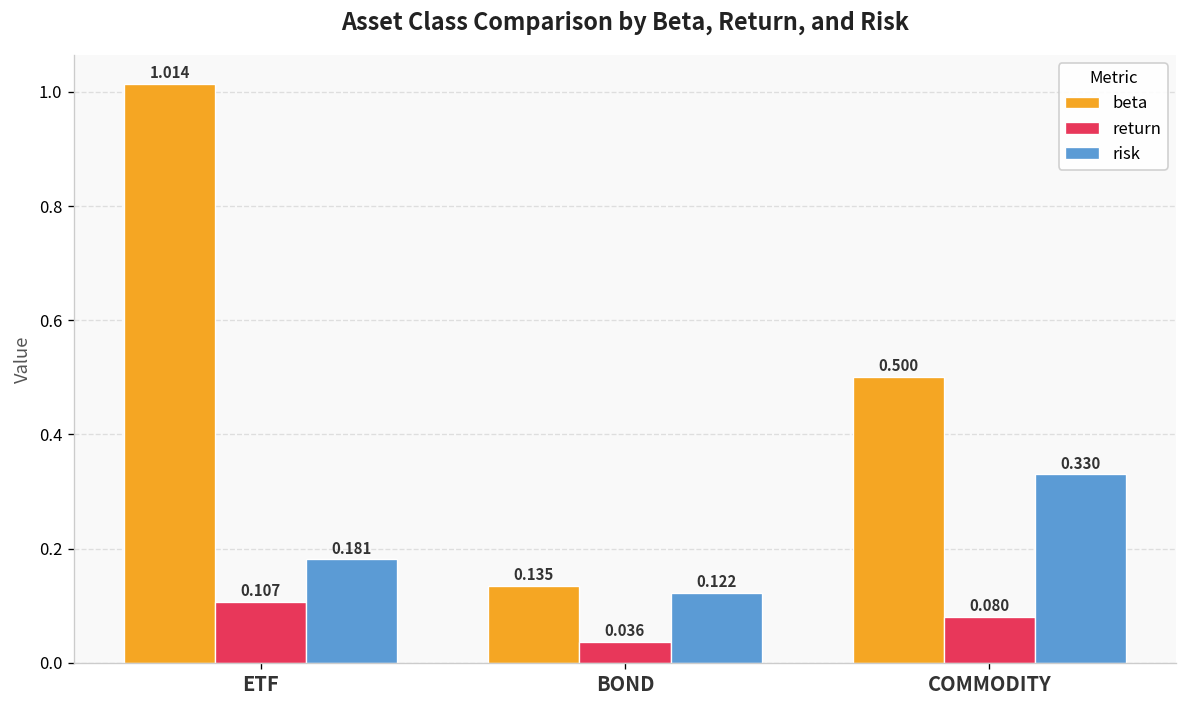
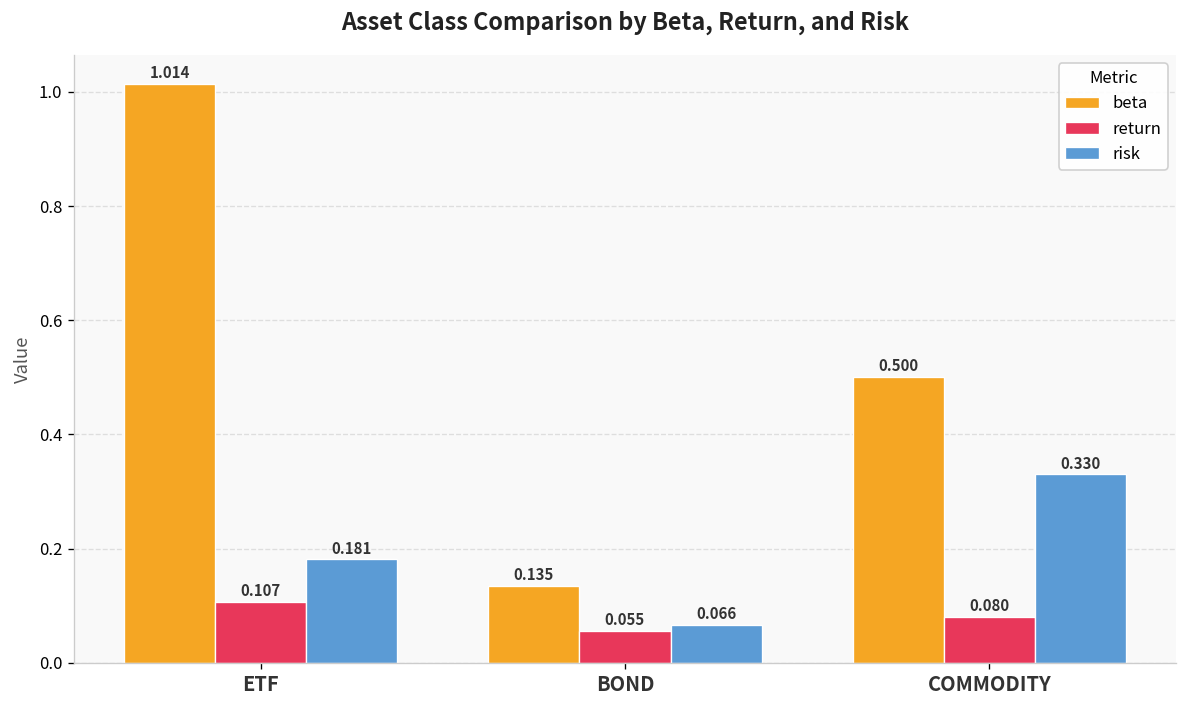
return, BOND: 0.036 -> 0.055
risk, BOND: 0.122 -> 0.066
